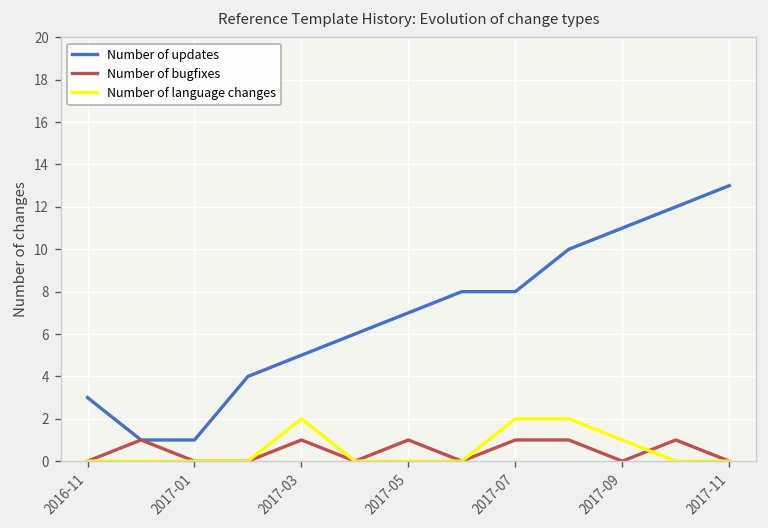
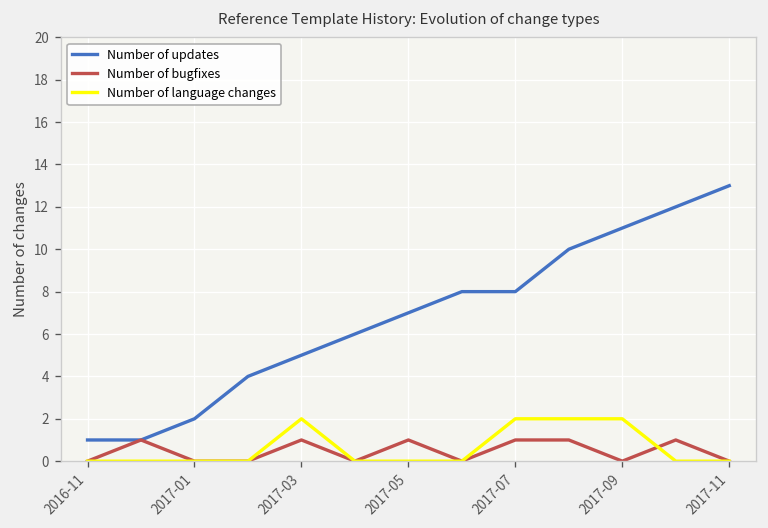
Number of updates, 2016-11: 3 -> 1
Number of updates, 2017-01: 1 -> 2
Number of language changes, 2017-09: 1 -> 2
